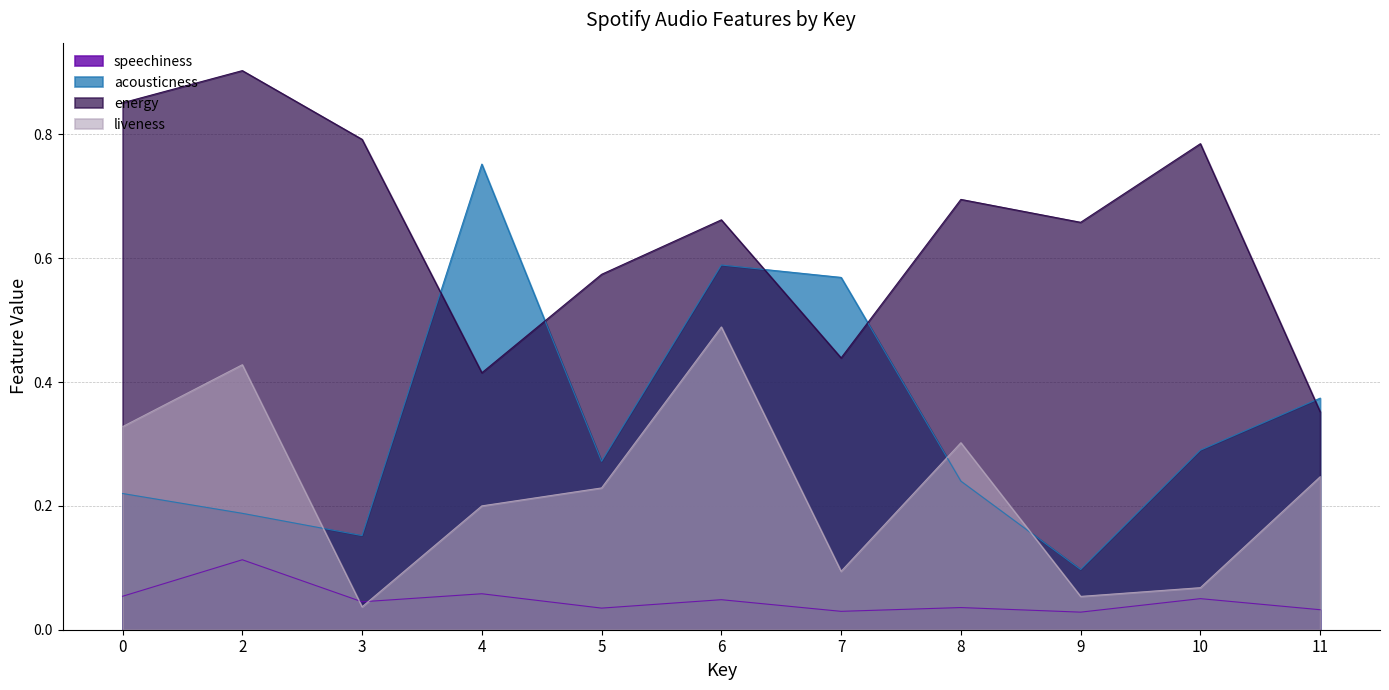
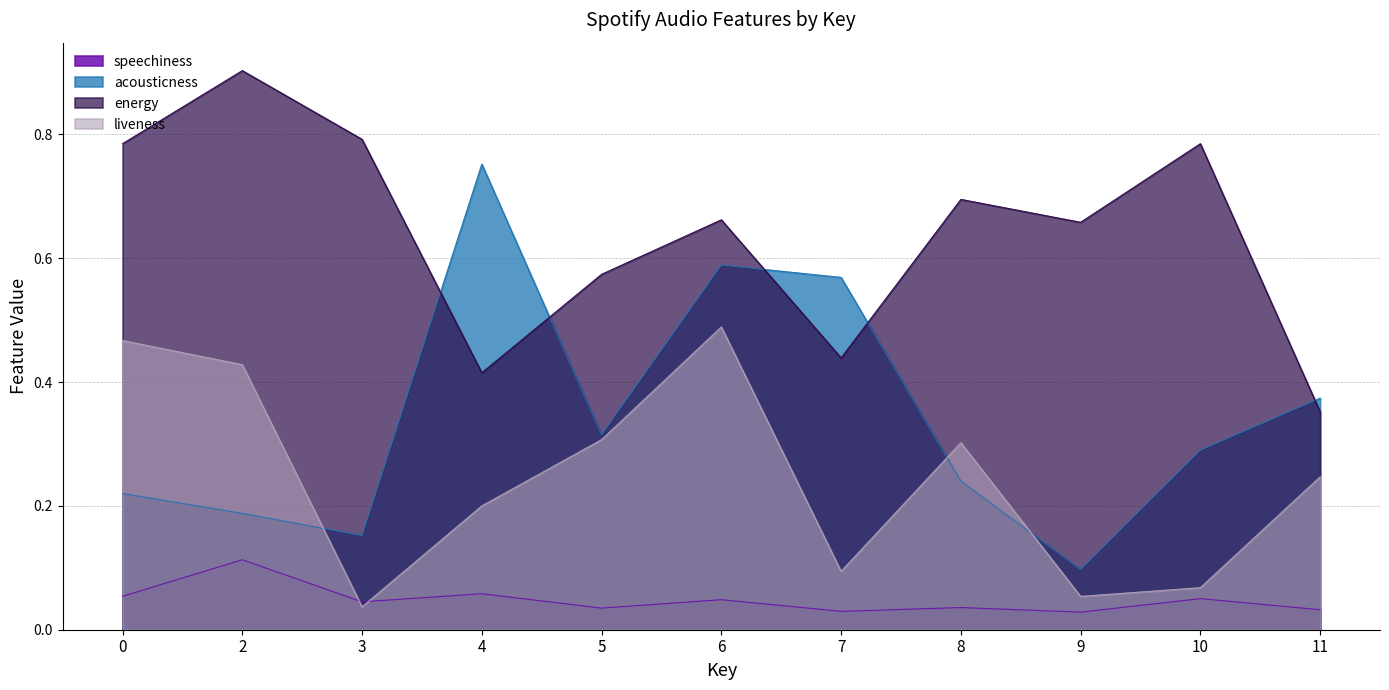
energy, 0: 0.85 -> 0.79
liveness, 0: 0.33 -> 0.47
acousticness, 5: 0.27 -> 0.32
liveness, 5: 0.23 -> 0.31
